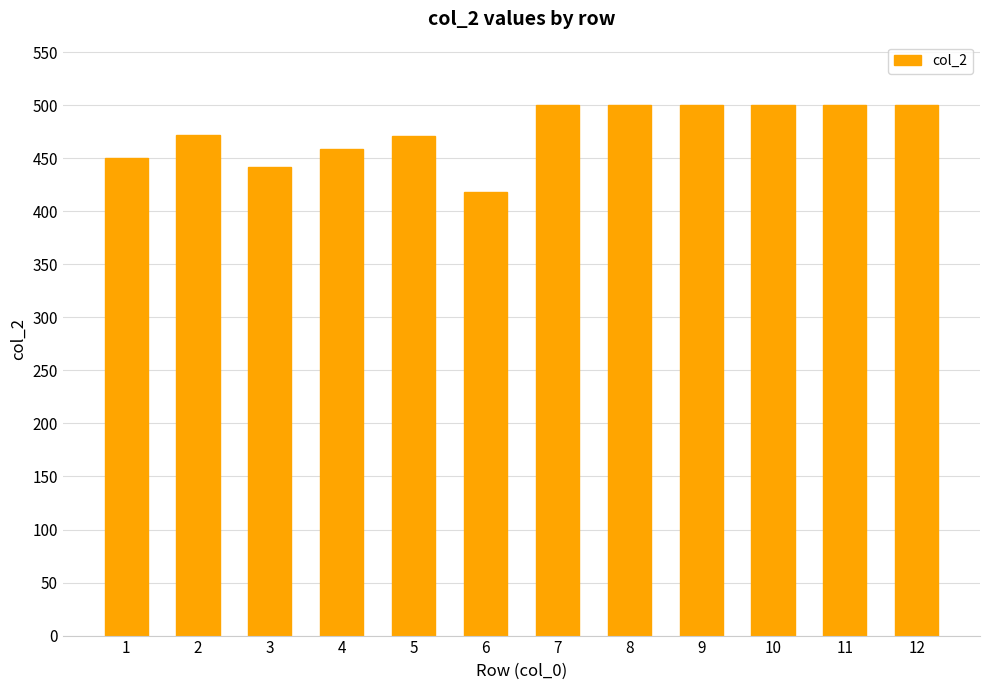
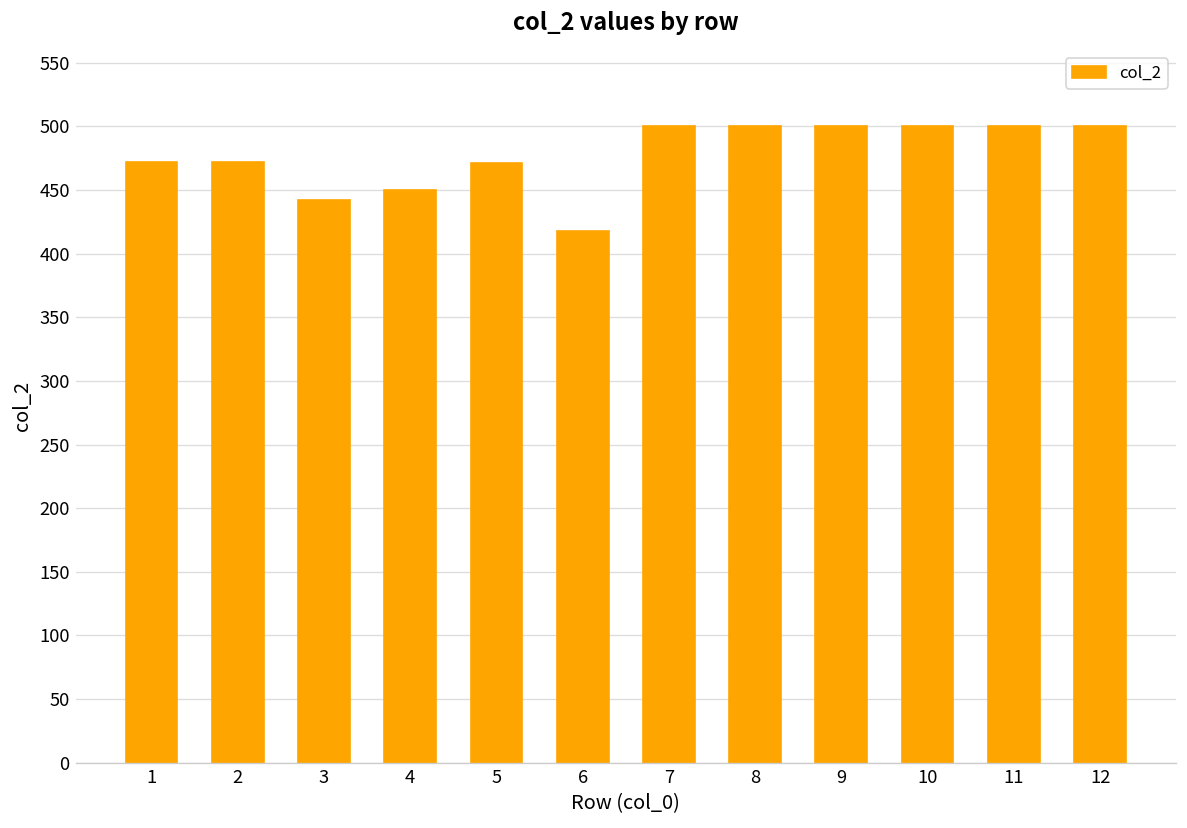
1: 450 -> 472
4: 459 -> 450
